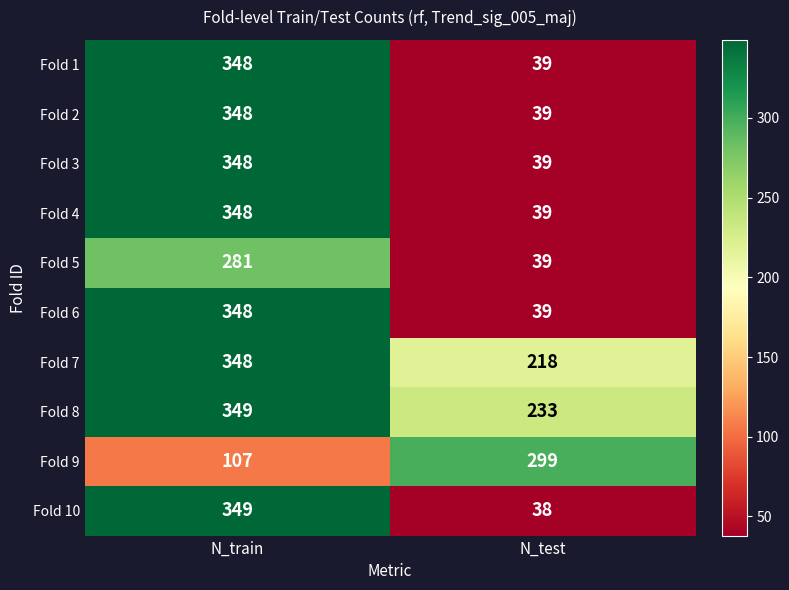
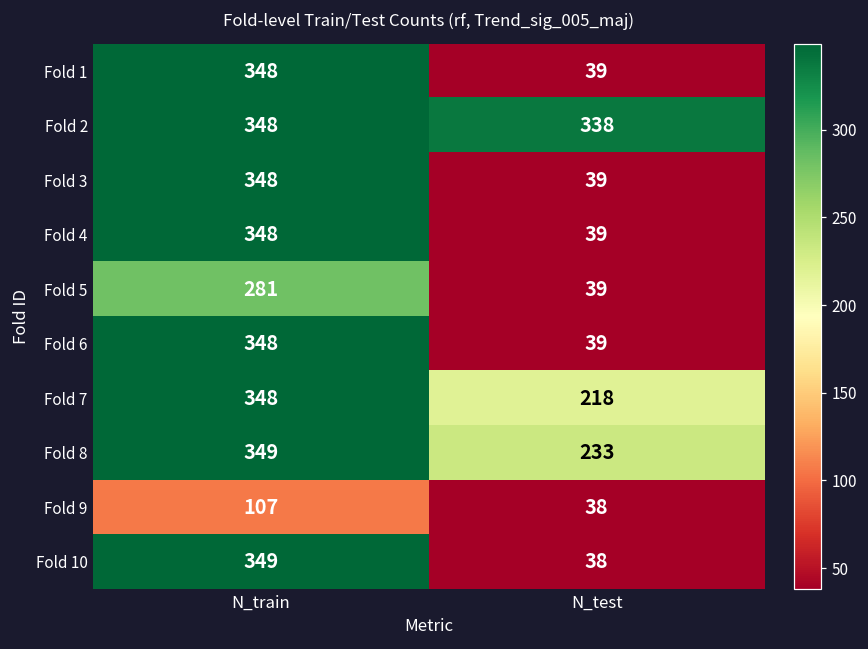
Fold 2, N_test: 39 -> 338
Fold 9, N_test: 299 -> 38
